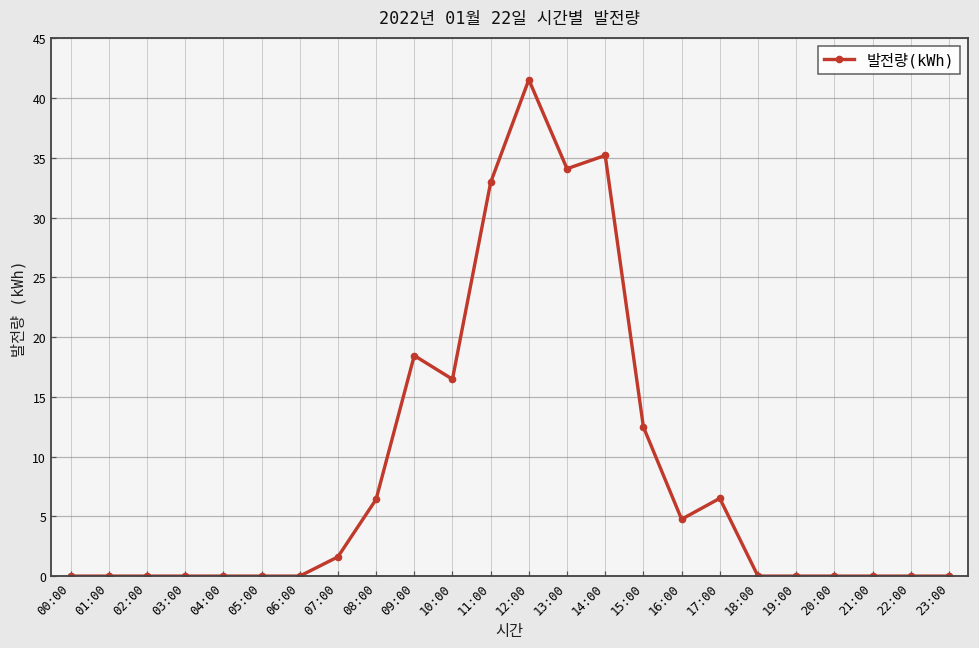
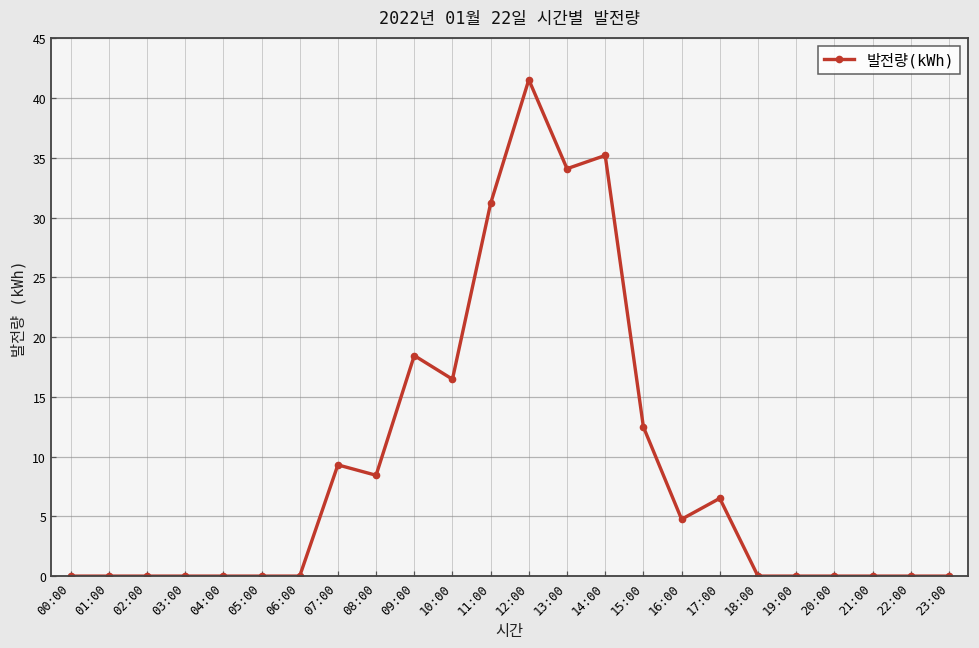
07:00: 1.6 -> 9.3
08:00: 6.4 -> 8.4
11:00: 33.0 -> 31.2
